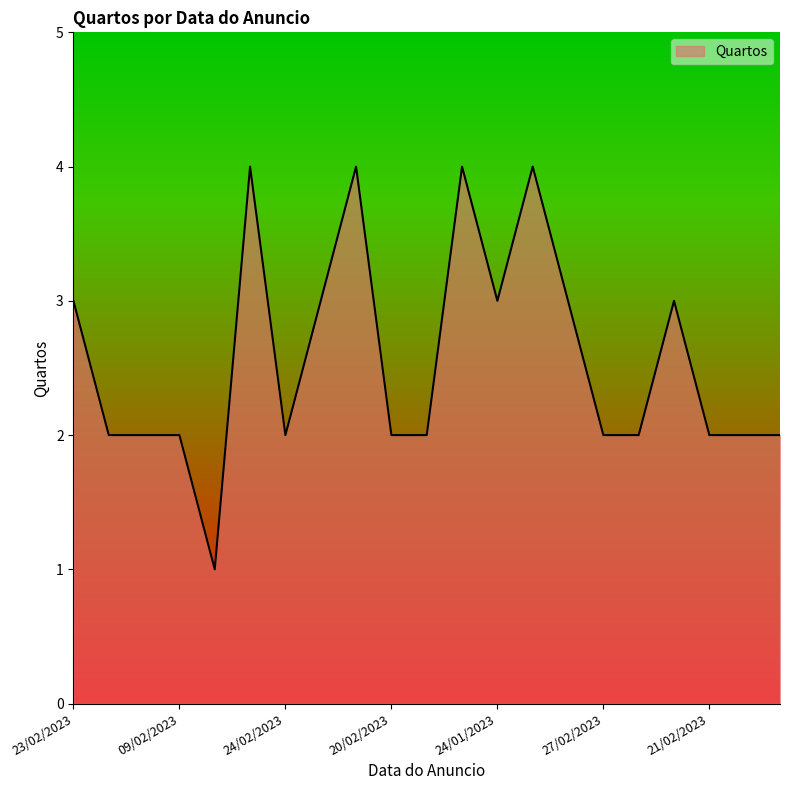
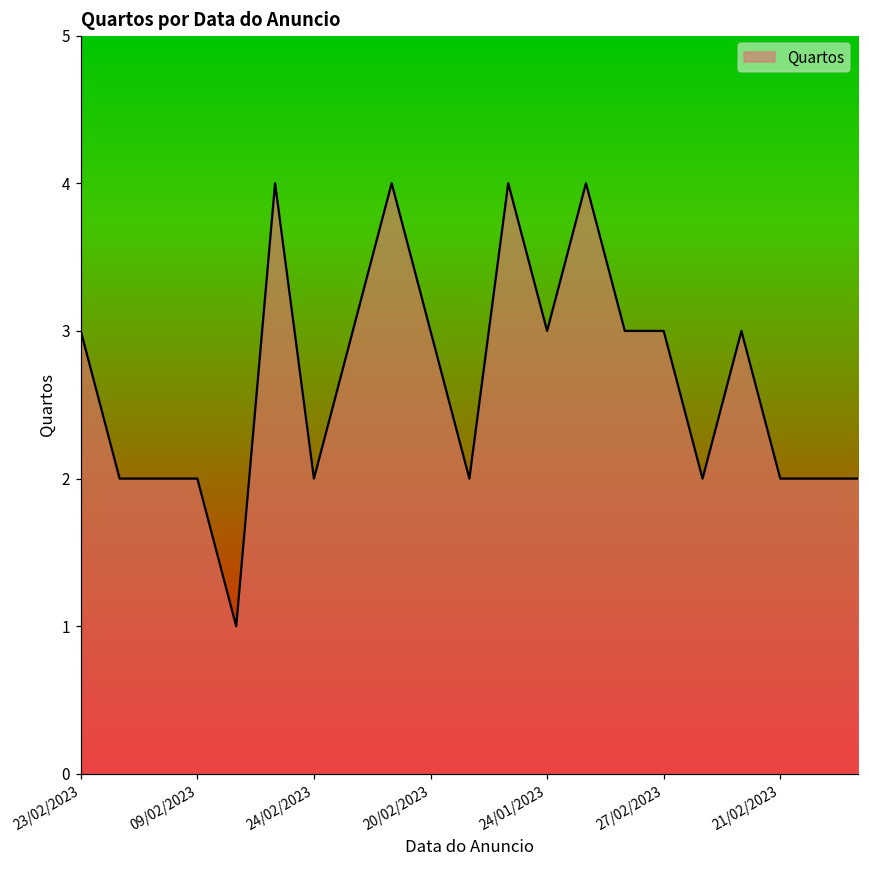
20/02/2023: 2 -> 3
27/02/2023: 2 -> 3
